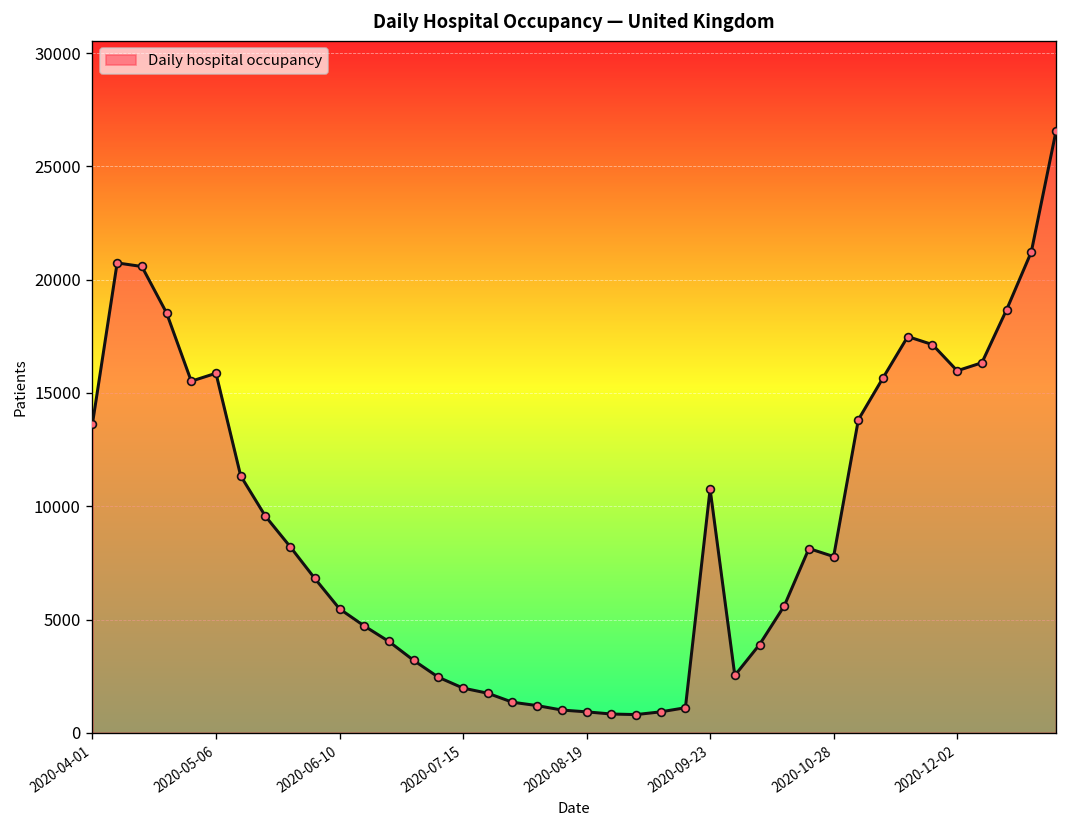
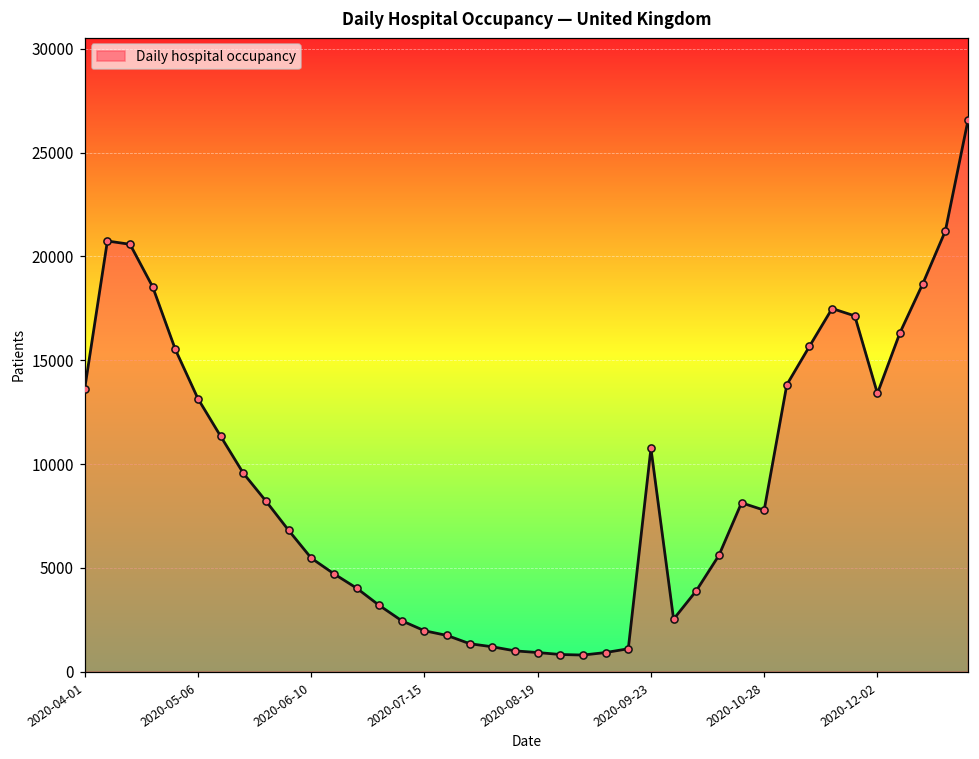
2020-05-06: 15900 -> 13100
2020-12-02: 16000 -> 13400
